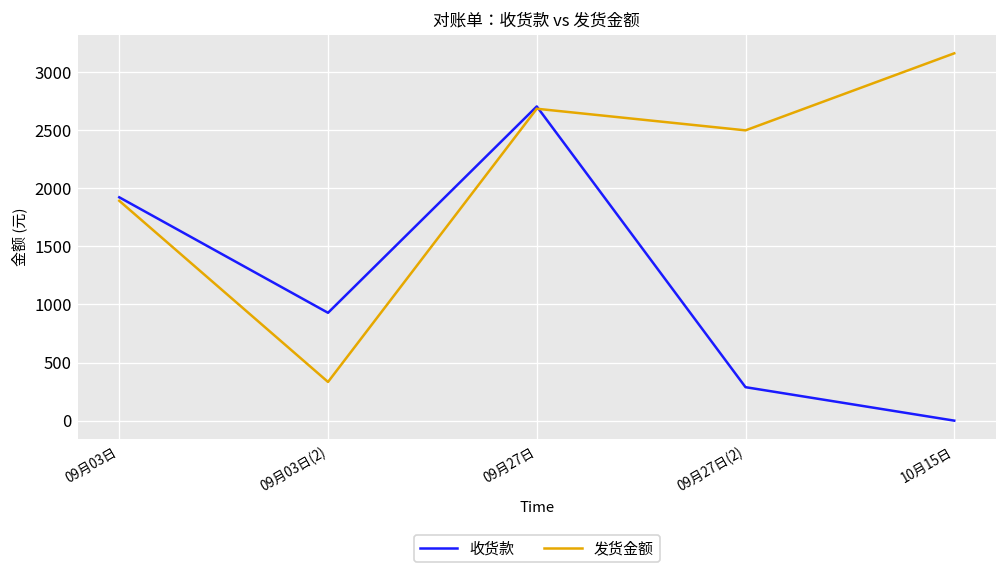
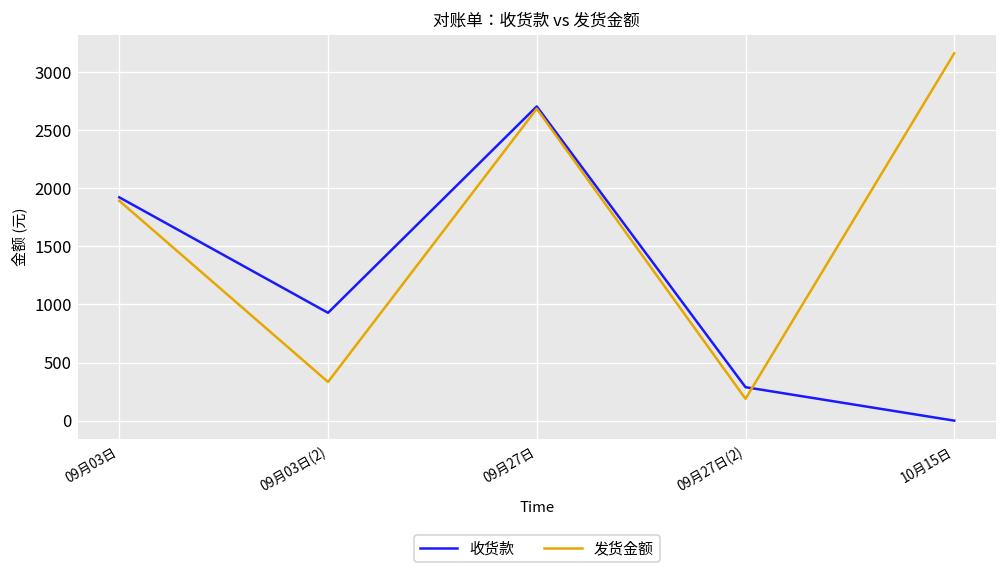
发货金额, 09月27日(2): 2500 -> 200
